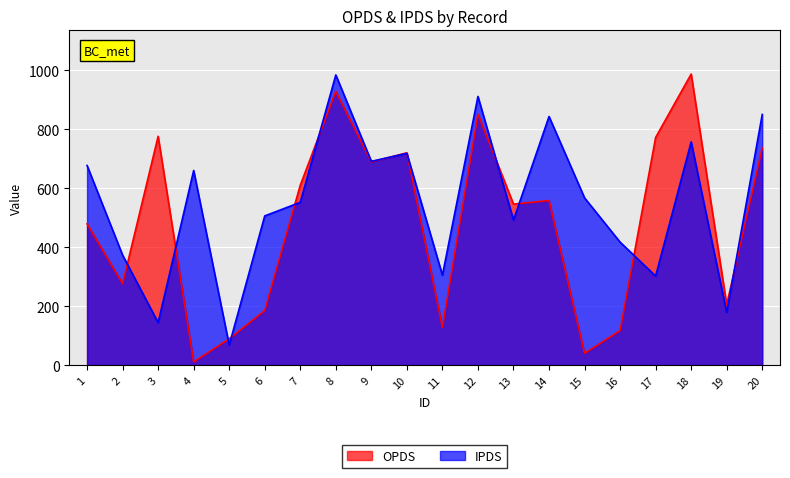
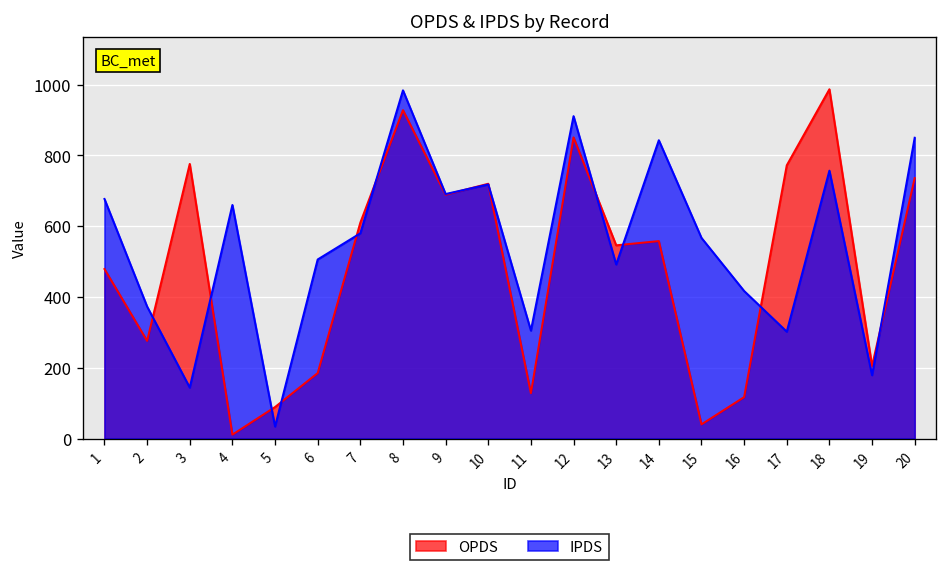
IPDS, 5: 70 -> 30
IPDS, 7: 550 -> 580
